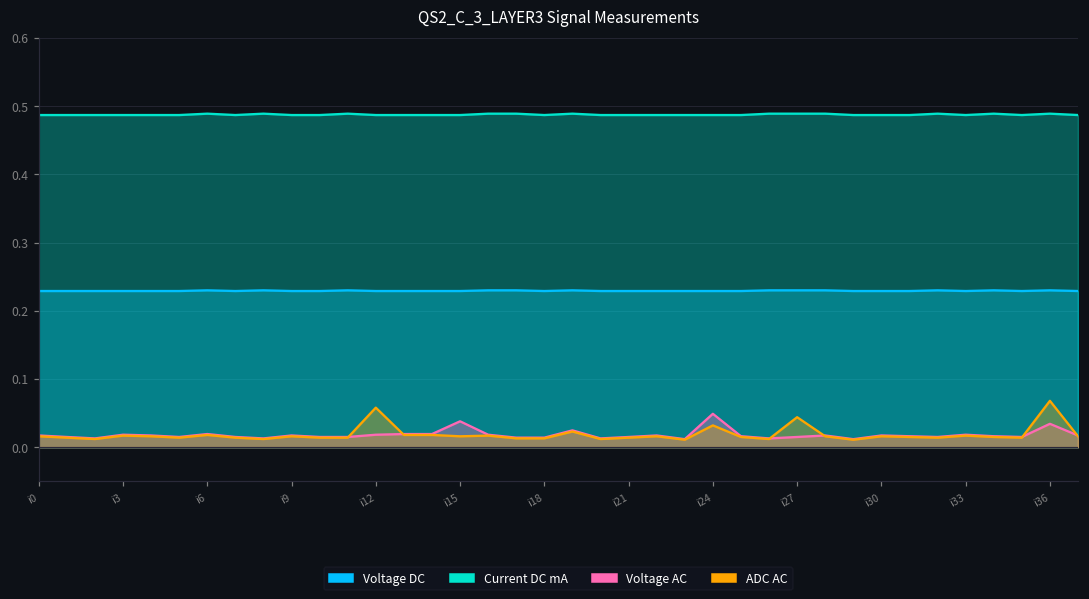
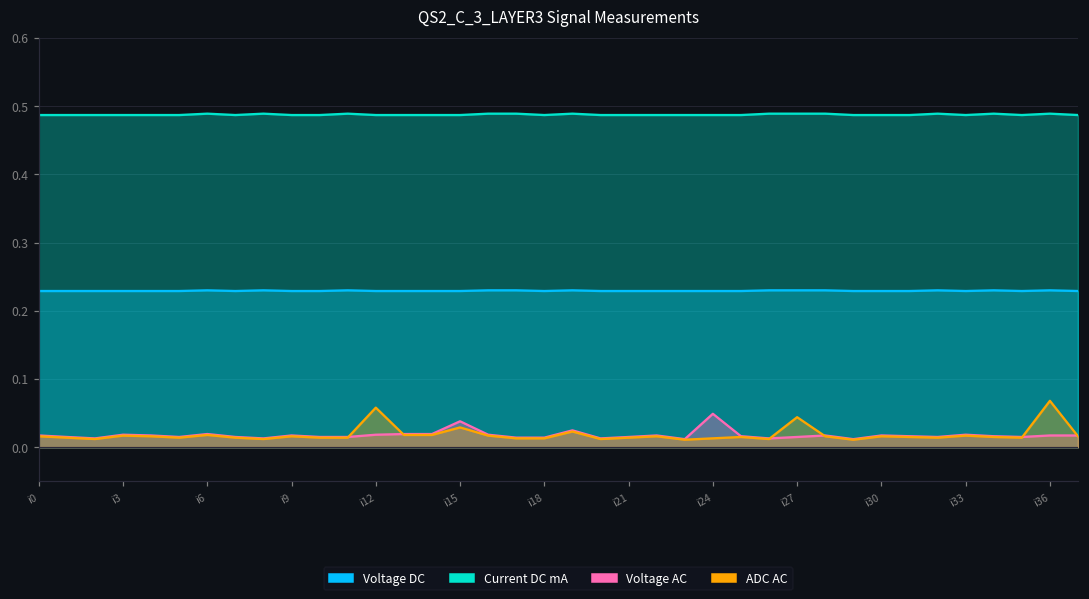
ADC AC, i15: 0.02 -> 0.03
ADC AC, i24: 0.03 -> 0.01
Voltage AC, i36: 0.03 -> 0.02
